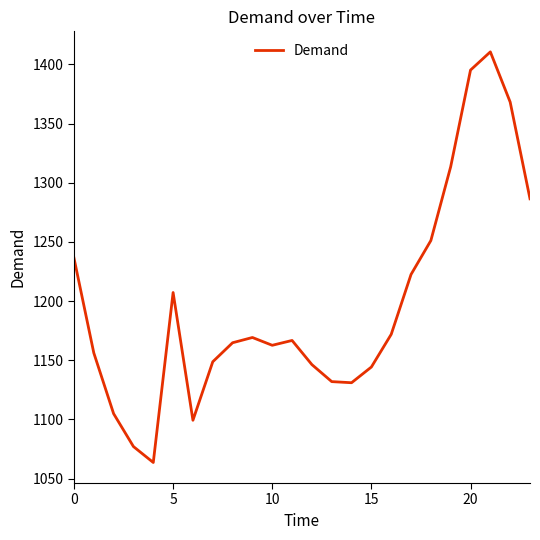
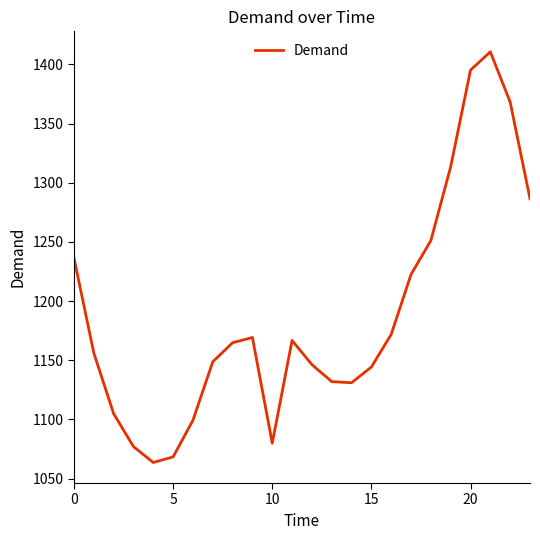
5: 1207 -> 1068
10: 1163 -> 1080
